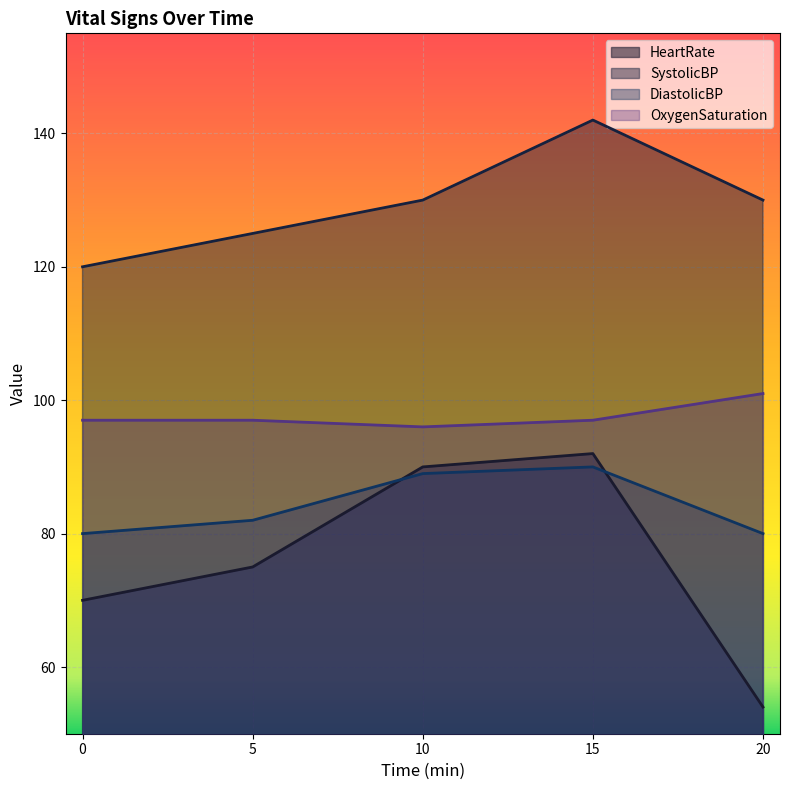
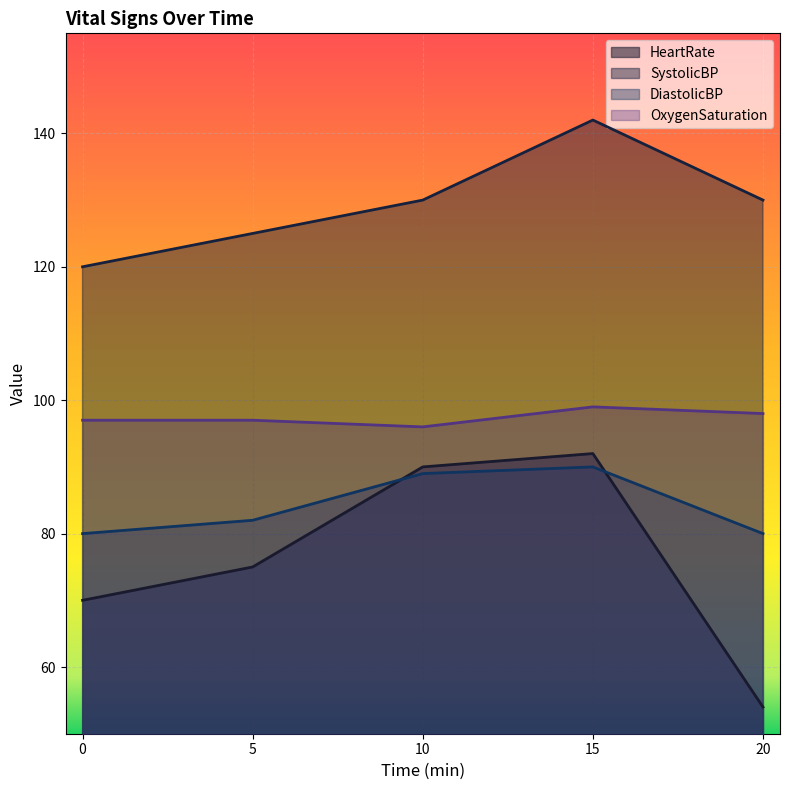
OxygenSaturation, 15: 97 -> 99
OxygenSaturation, 20: 101 -> 98
